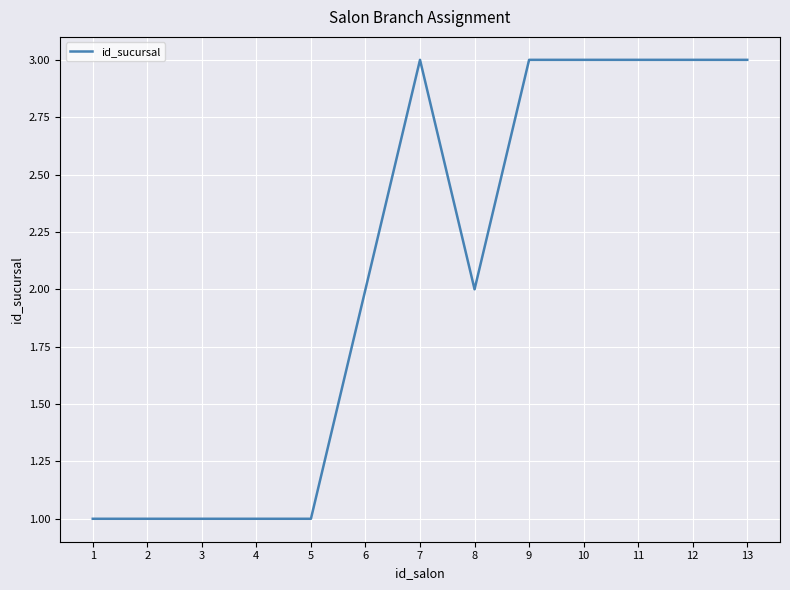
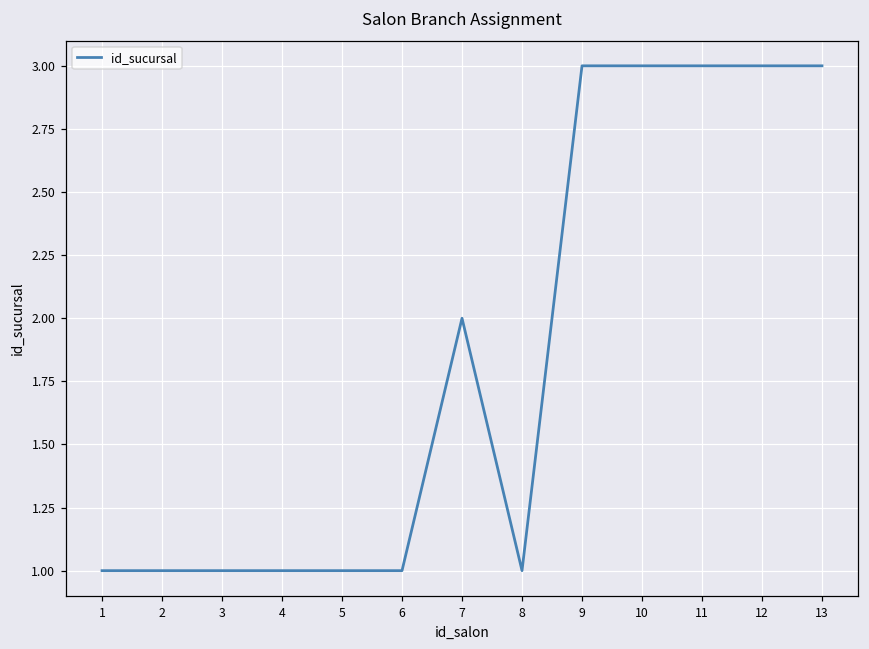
6: 2 -> 1
7: 3 -> 2
8: 2 -> 1
